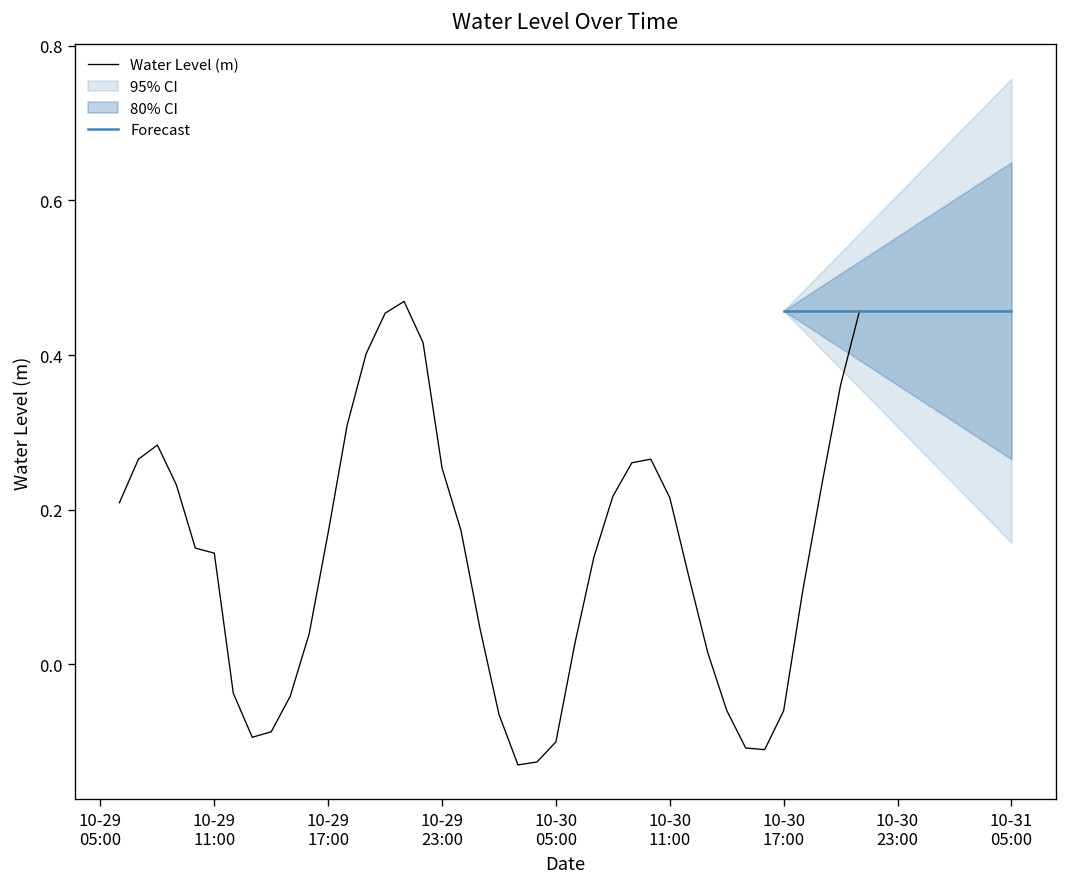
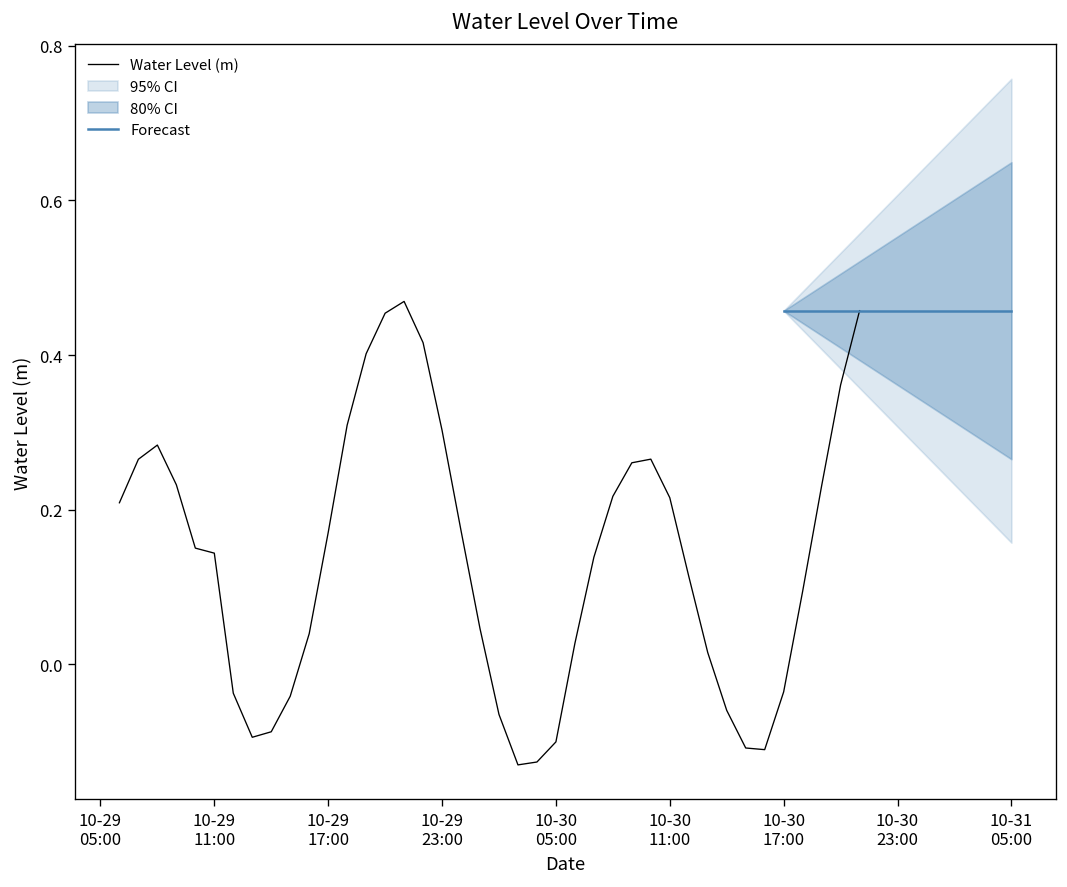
Water Level (m), 10-29 23:00: 0.25 -> 0.30
Water Level (m), 10-30 17:00: -0.06 -> -0.04
